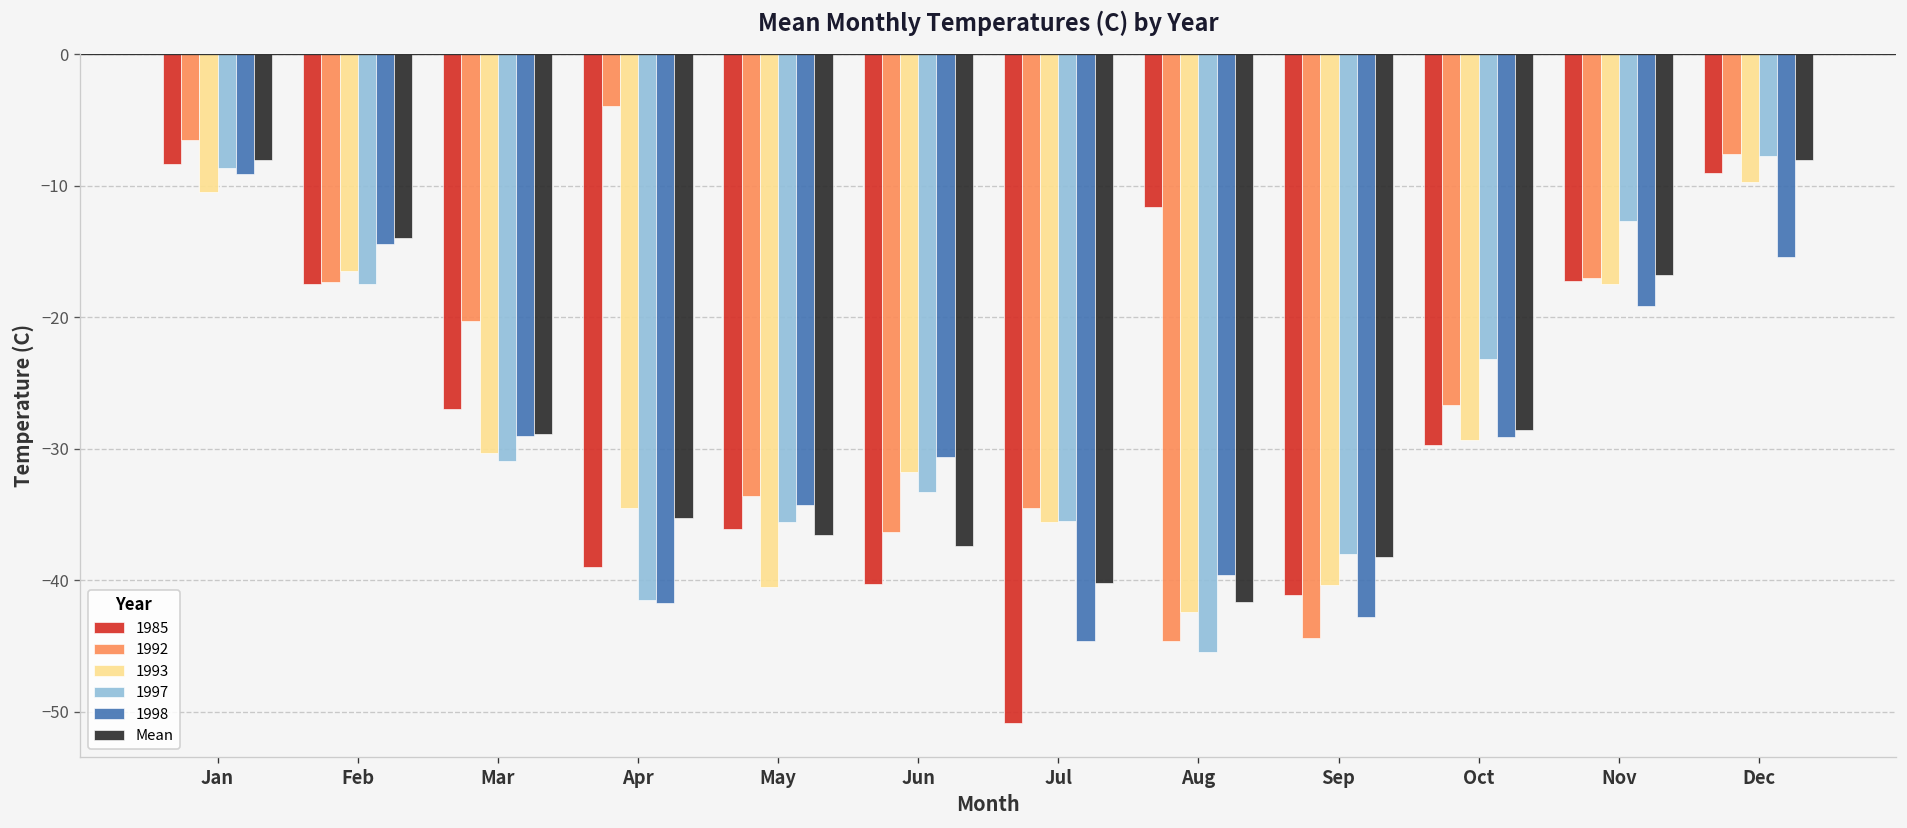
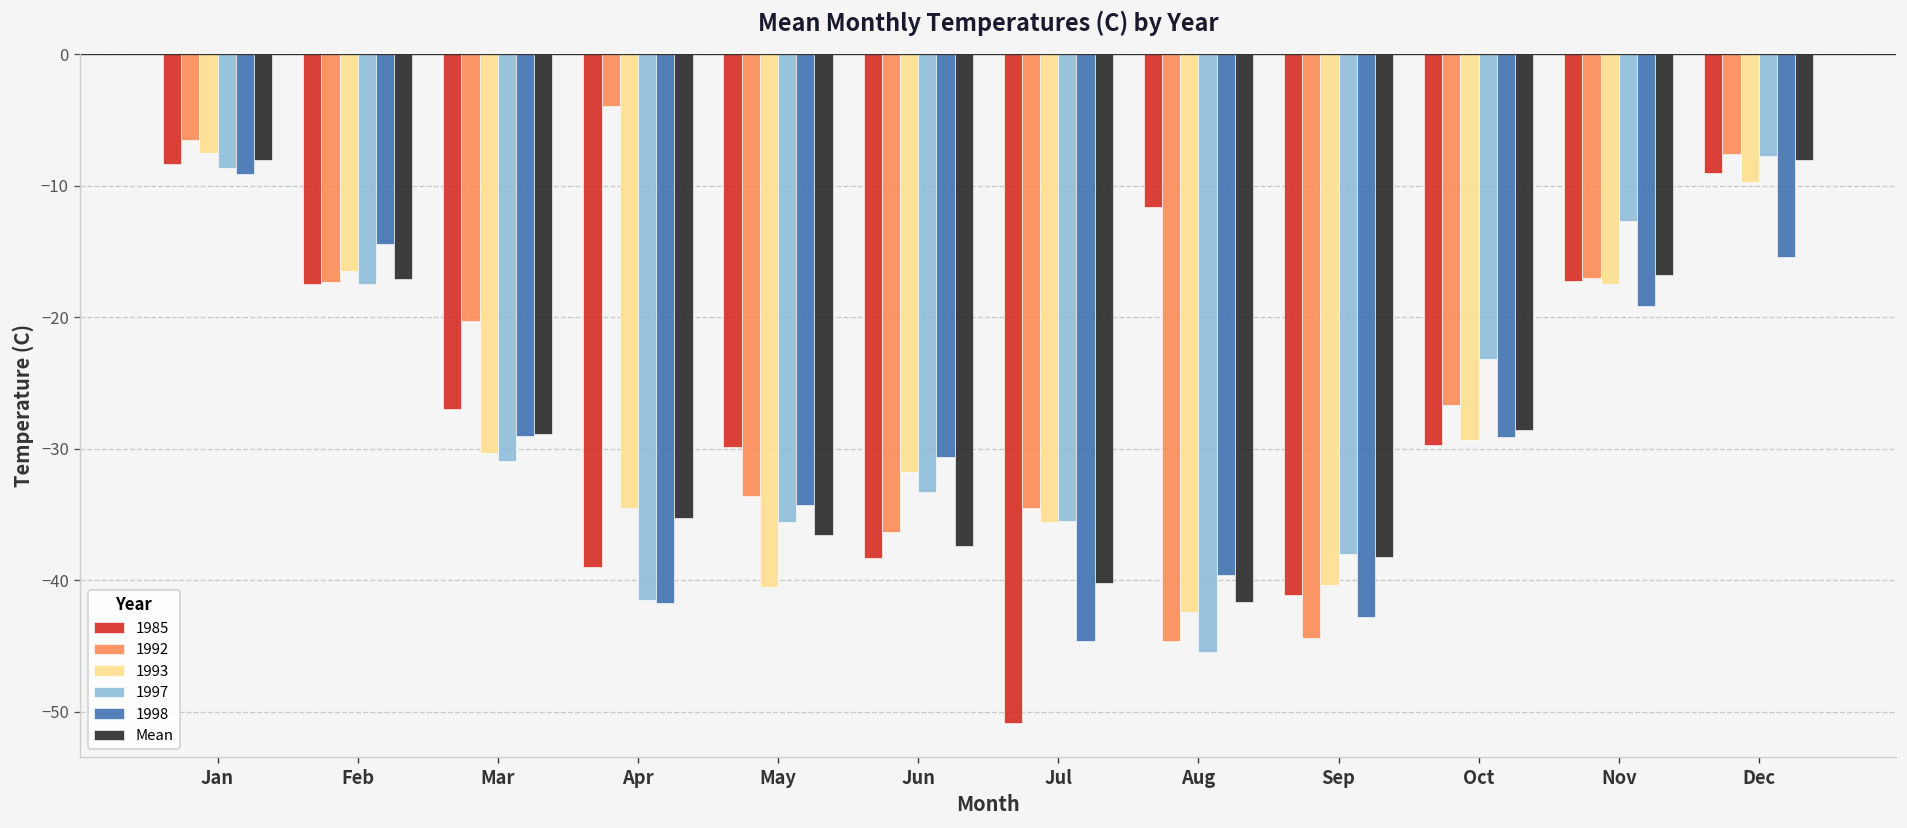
1993, Jan: -10.5 -> -7.5
Mean, Feb: -14.0 -> -17.1
1985, May: -36.1 -> -29.9
1985, Jun: -40.3 -> -38.3
